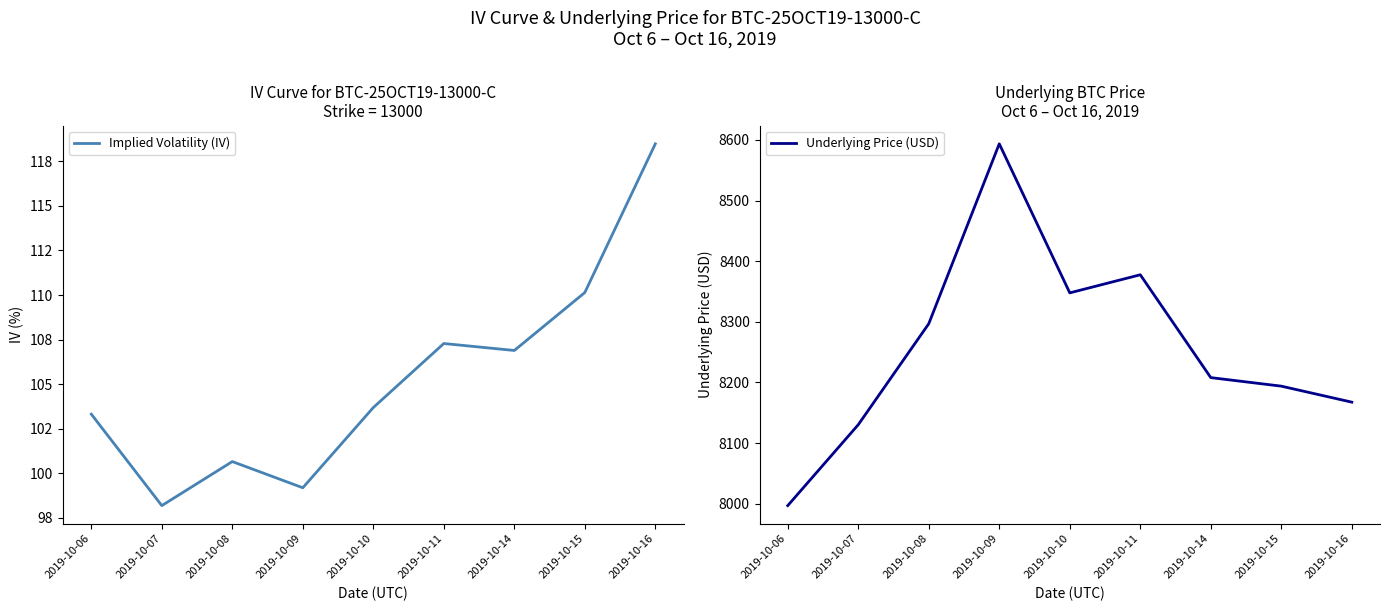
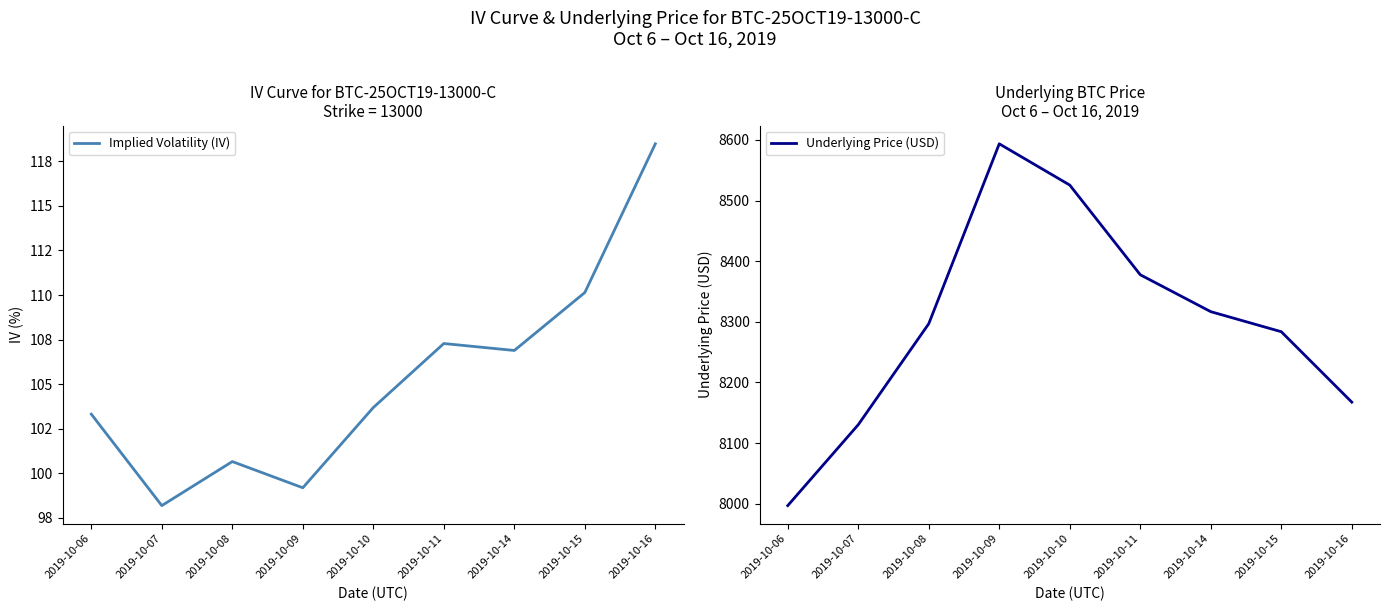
Underlying BTC Price Oct 6 – Oct 16, 2019, 2019-10-10: 8350 -> 8530
Underlying BTC Price Oct 6 – Oct 16, 2019, 2019-10-14: 8210 -> 8320
Underlying BTC Price Oct 6 – Oct 16, 2019, 2019-10-15: 8190 -> 8280
